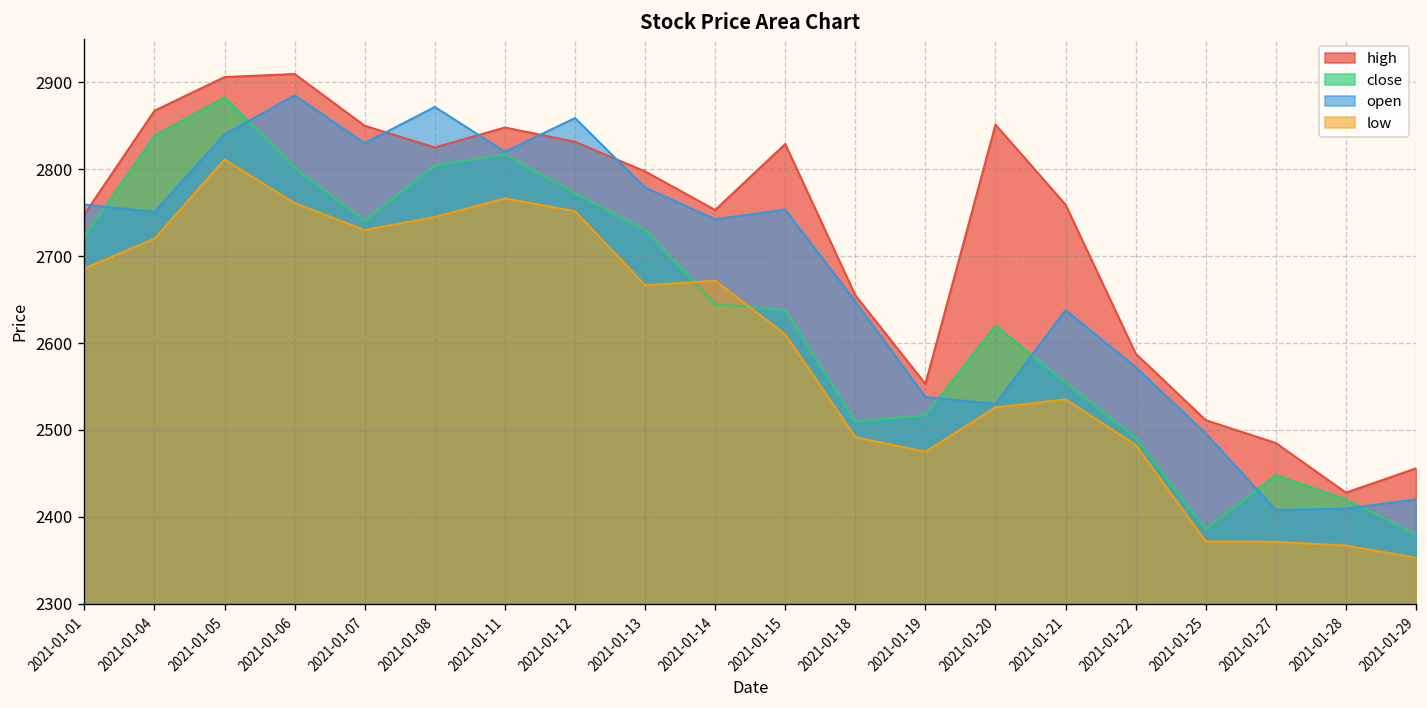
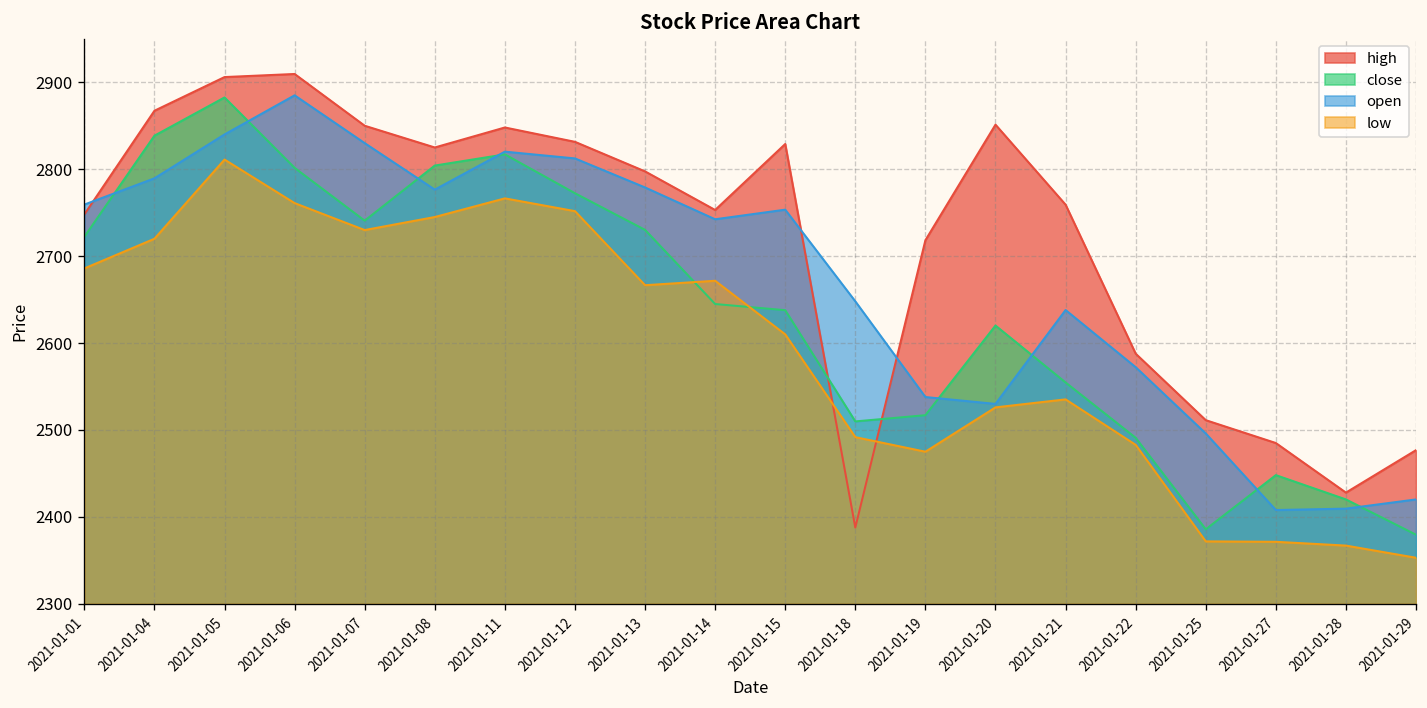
open, 2021-01-04: 2750 -> 2790
open, 2021-01-08: 2870 -> 2780
open, 2021-01-12: 2860 -> 2810
high, 2021-01-18: 2660 -> 2390
high, 2021-01-19: 2550 -> 2720
high, 2021-01-29: 2460 -> 2480
